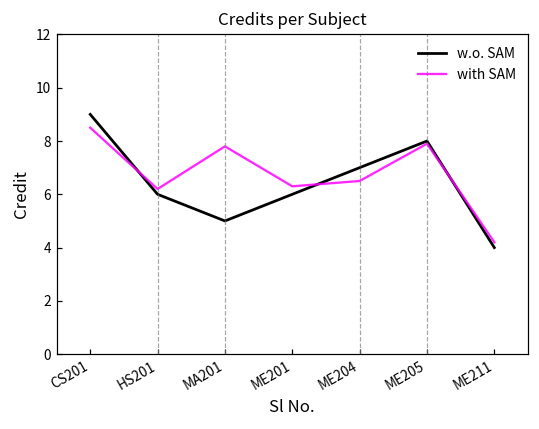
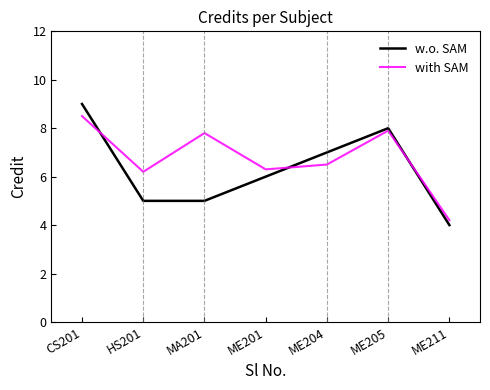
w.o. SAM, HS201: 6 -> 5
